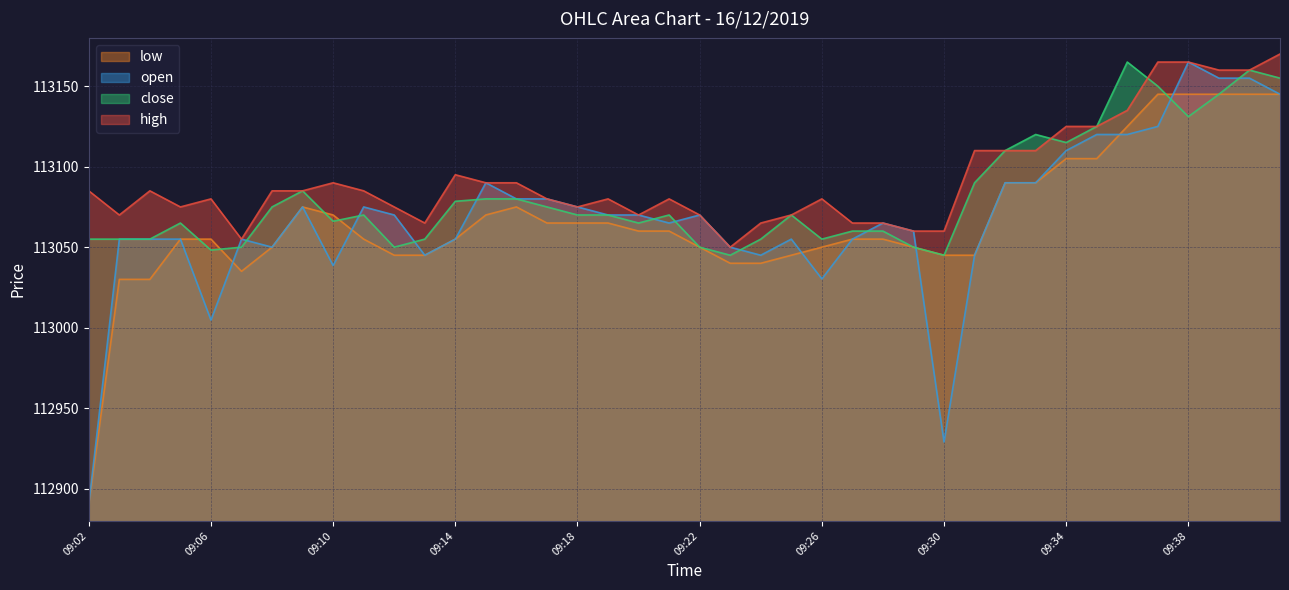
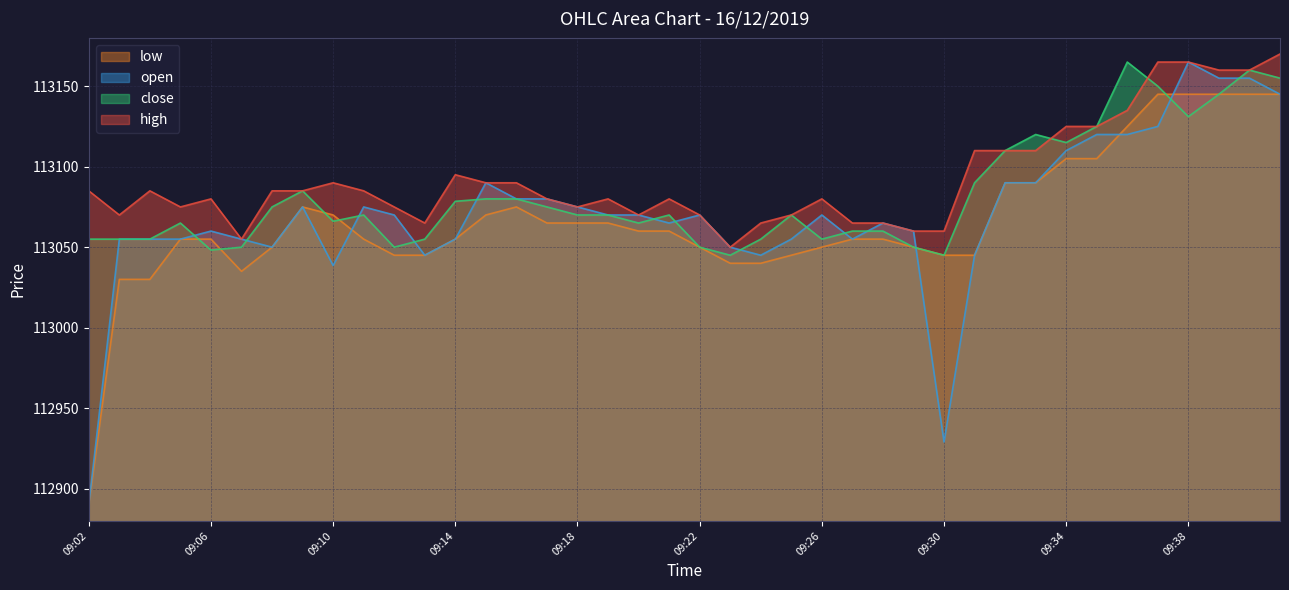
open, 09:06: 113005 -> 113060
open, 09:26: 113030 -> 113070
